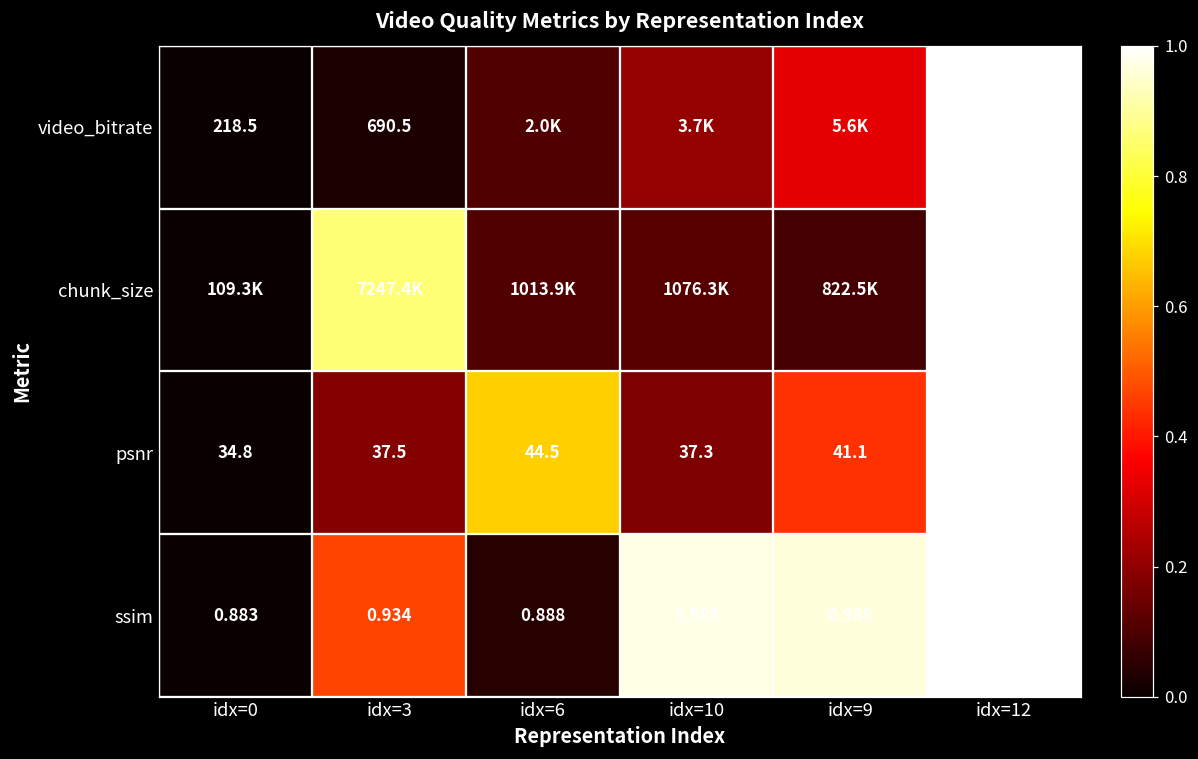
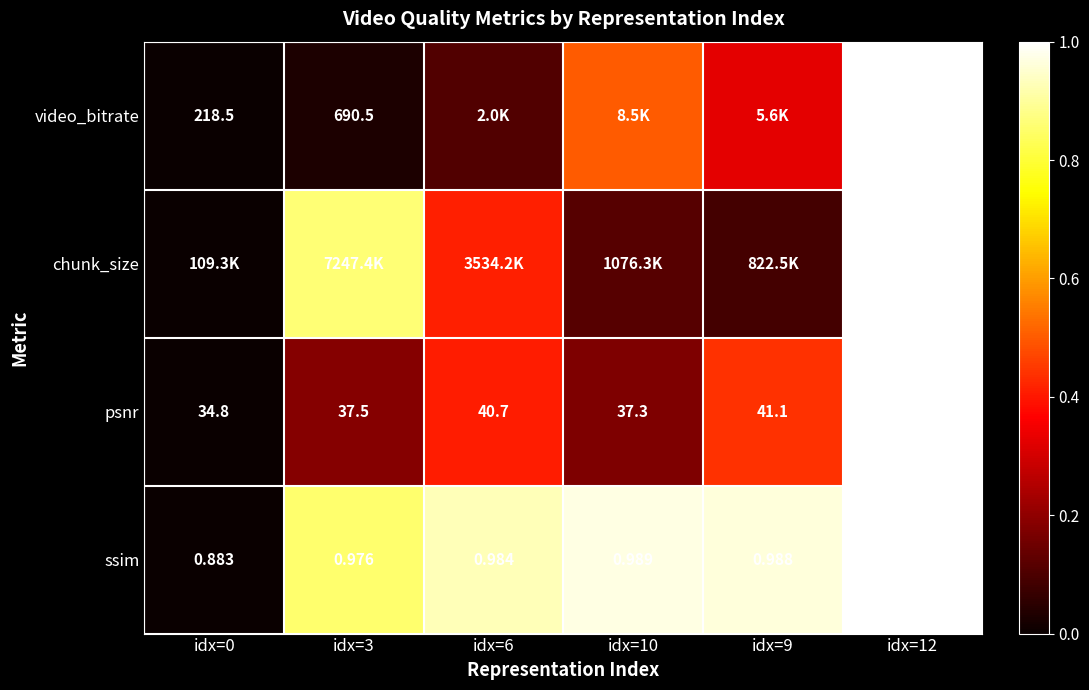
video_bitrate, idx=10: 3.7K -> 8.5K
chunk_size, idx=6: 1013.9K -> 3534.2K
psnr, idx=6: 44.5 -> 40.7
ssim, idx=3: 0.934 -> 0.976
ssim, idx=6: 0.888 -> 0.984
